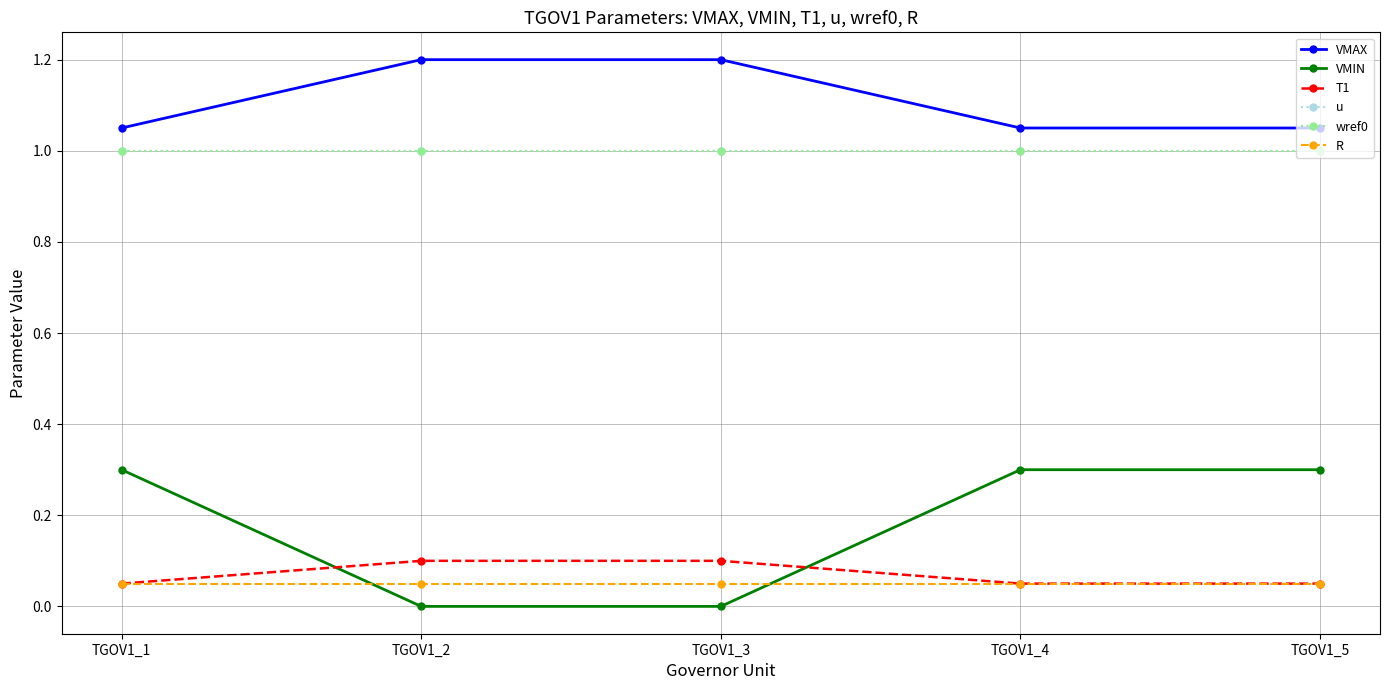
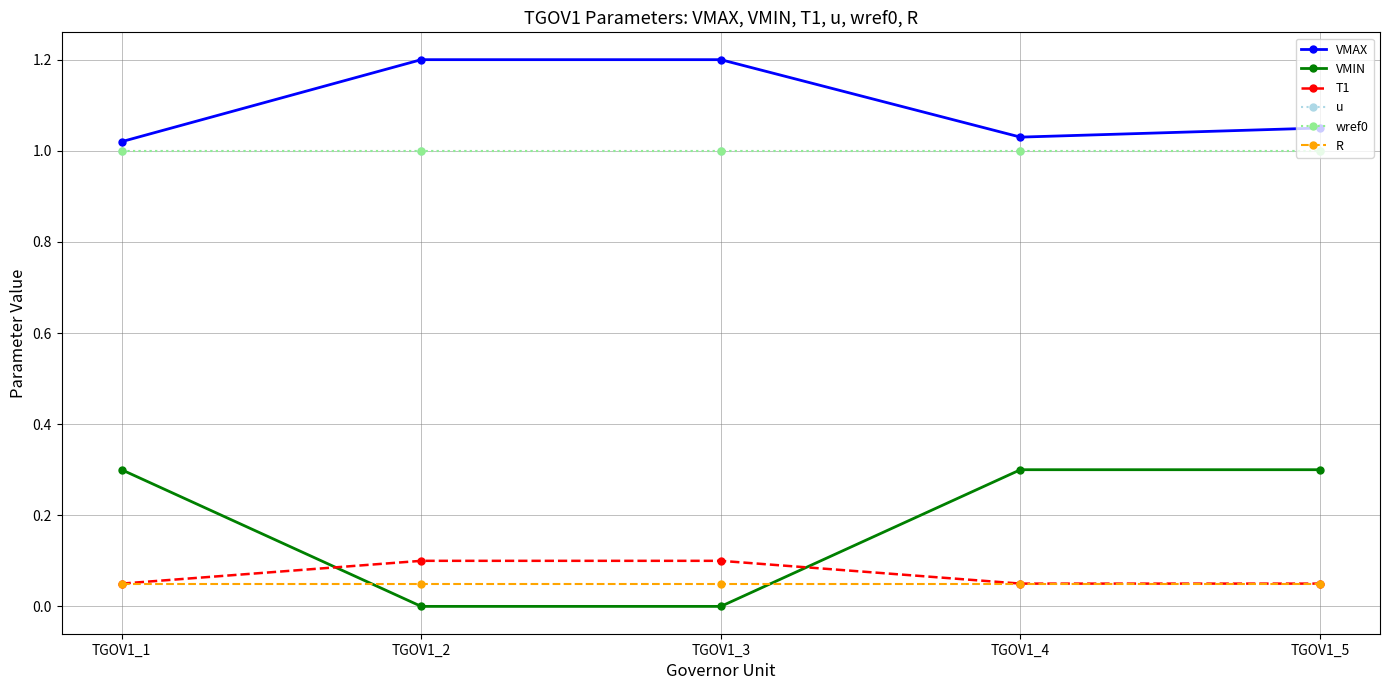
VMAX, TGOV1_1: 1.05 -> 1.02
VMAX, TGOV1_4: 1.05 -> 1.03
